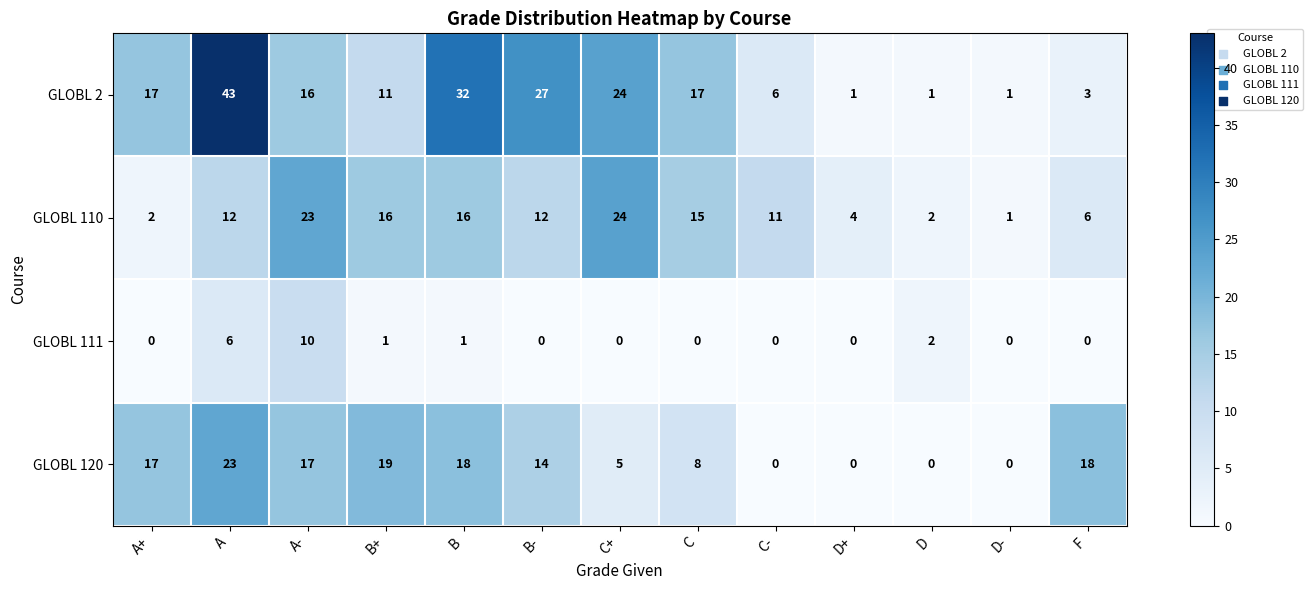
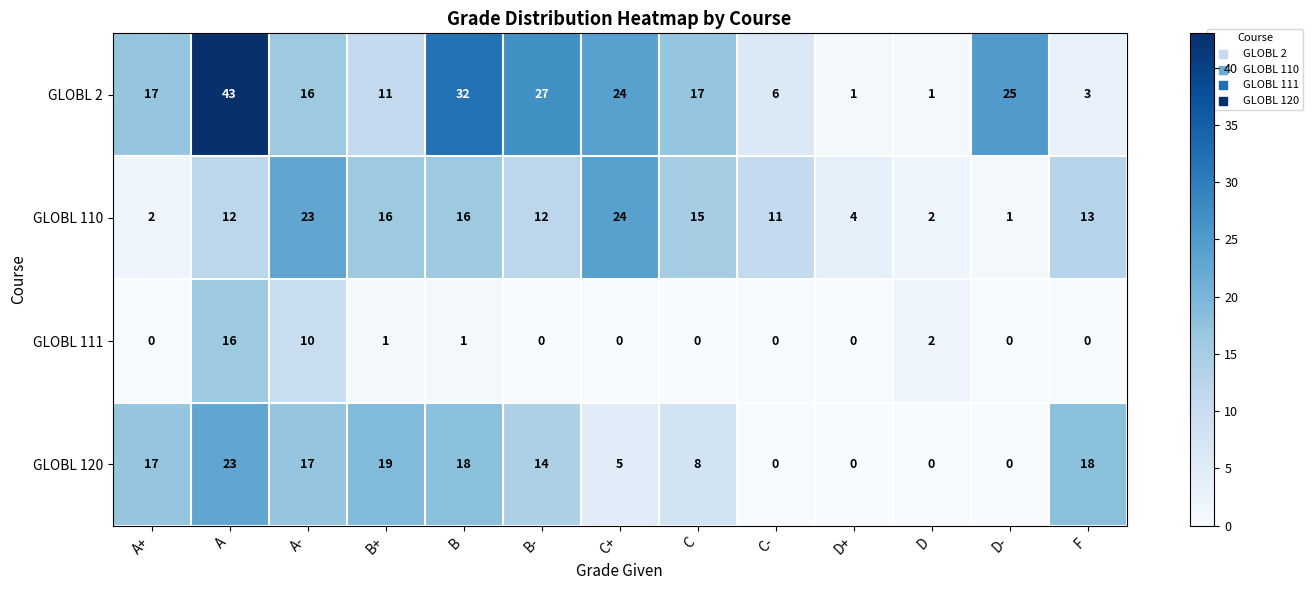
GLOBL 2, D-: 1 -> 25
GLOBL 110, F: 6 -> 13
GLOBL 111, A: 6 -> 16
